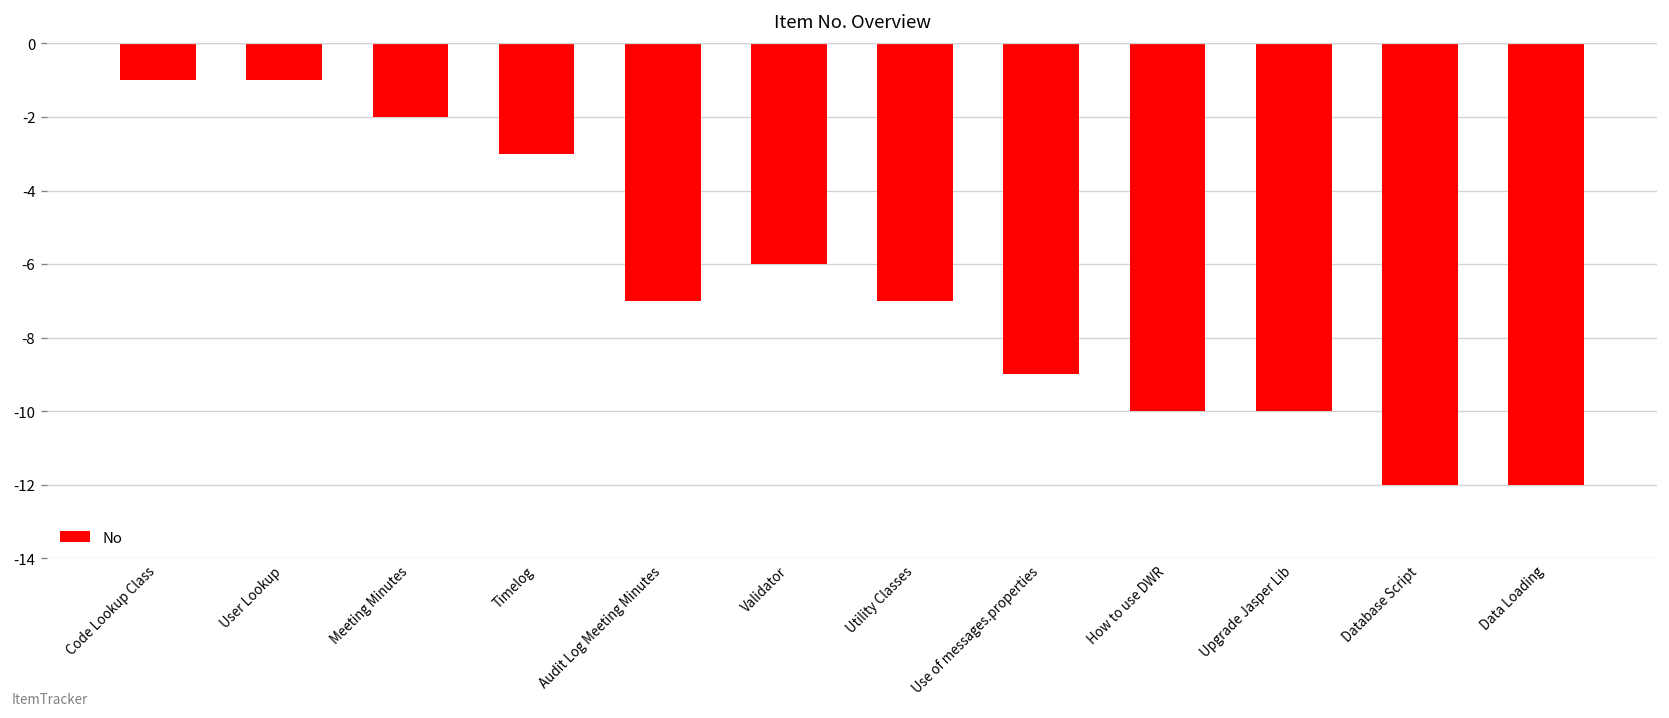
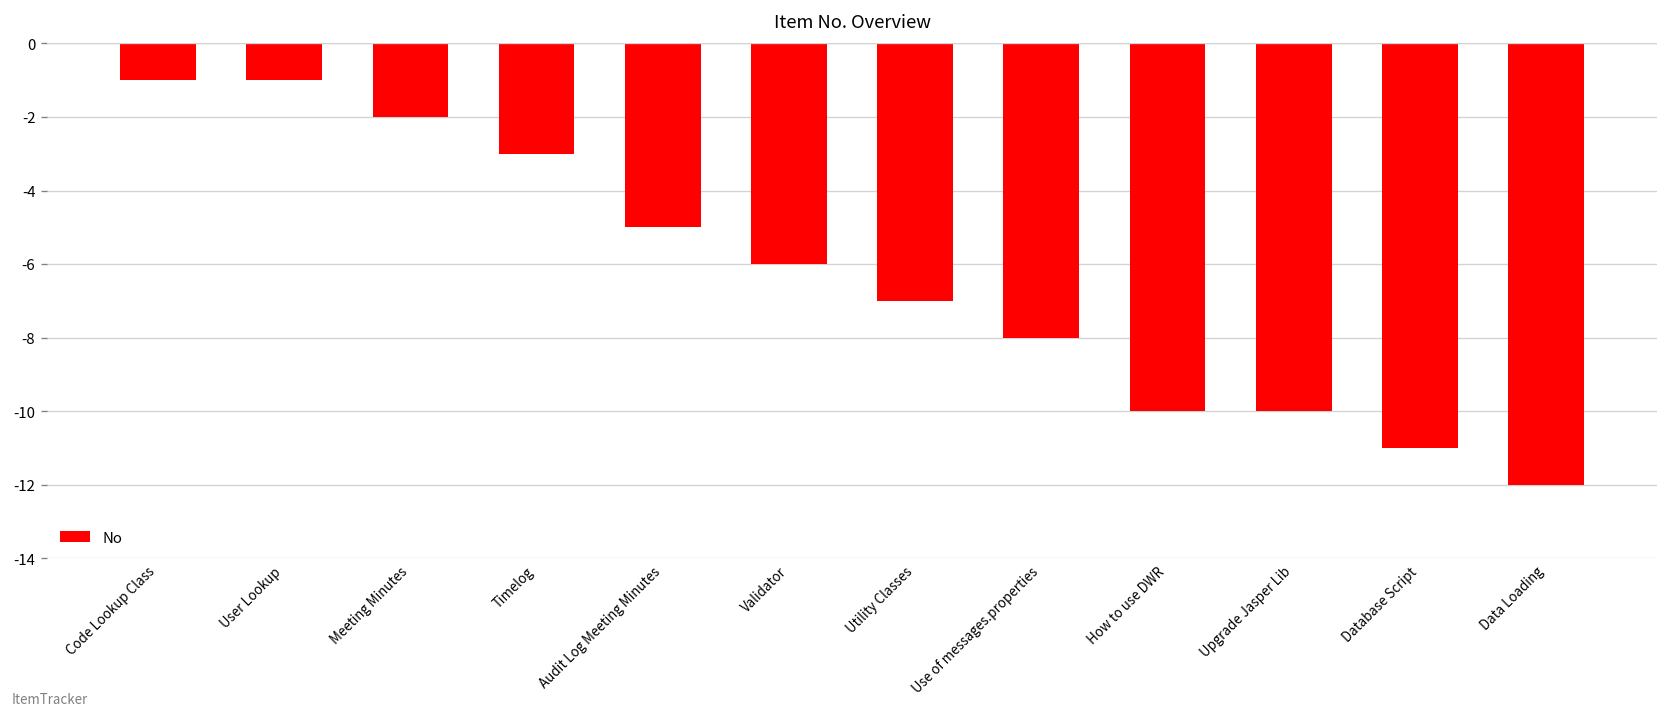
Audit Log Meeting Minutes: -7.0 -> -5.0
Use of messages.properties: -9.0 -> -8.0
Database Script: -12.0 -> -11.0
